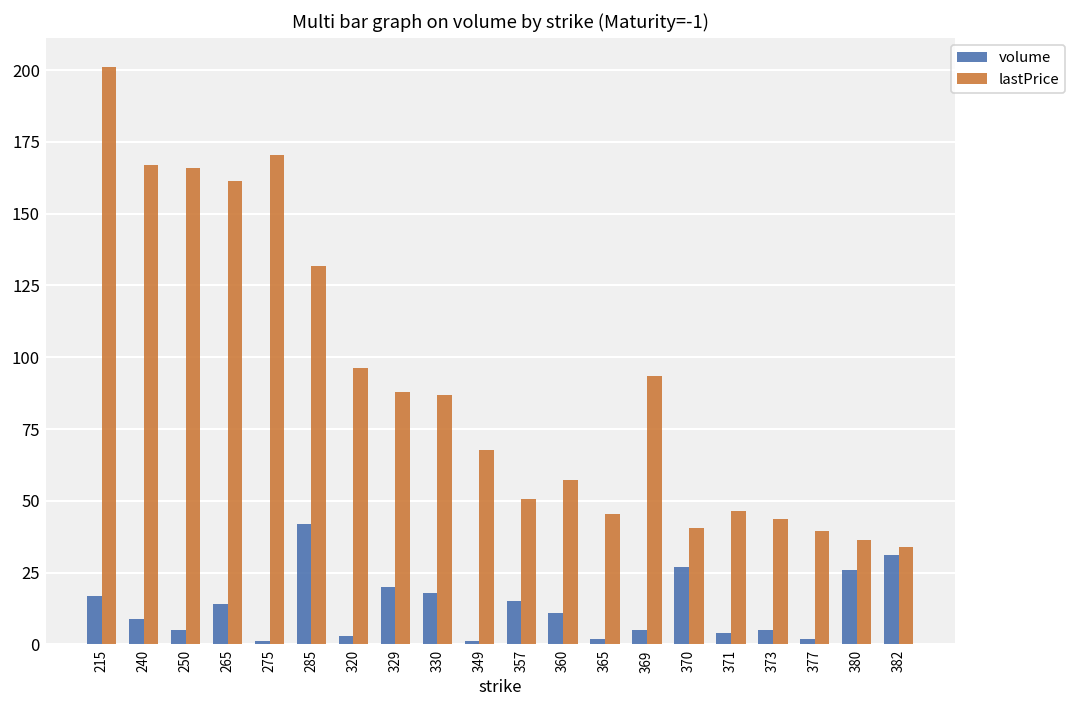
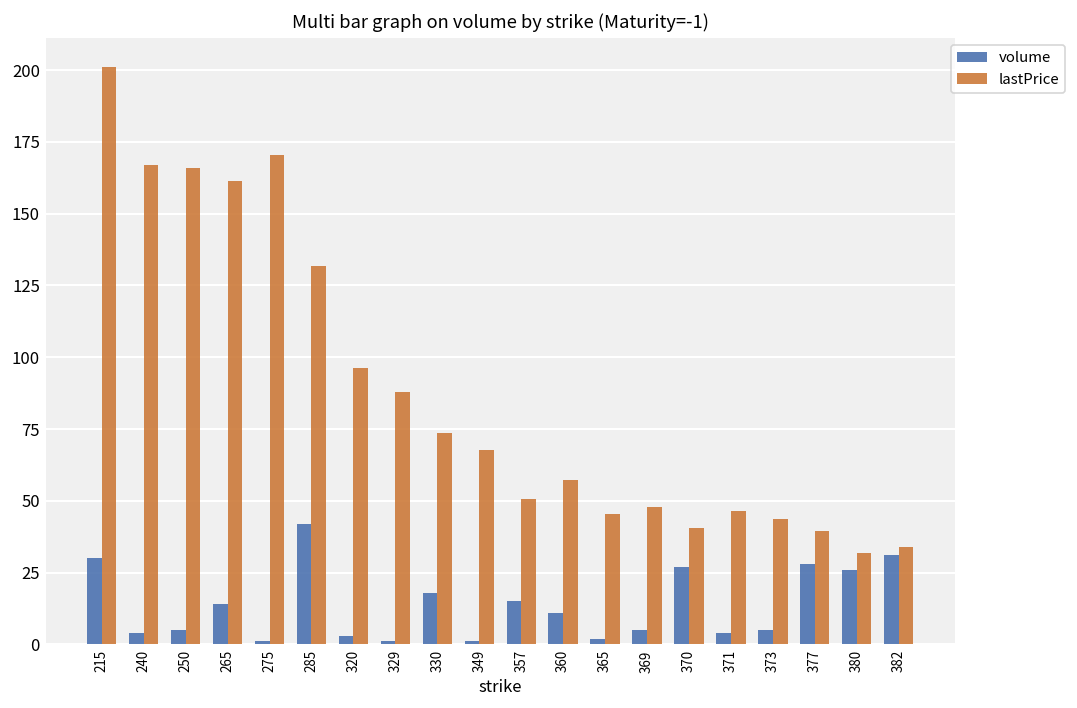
volume, 215: 17 -> 30
volume, 240: 9 -> 4
volume, 329: 20 -> 1
lastPrice, 330: 87 -> 74
lastPrice, 369: 93 -> 48
volume, 377: 2 -> 28
lastPrice, 380: 36 -> 32
